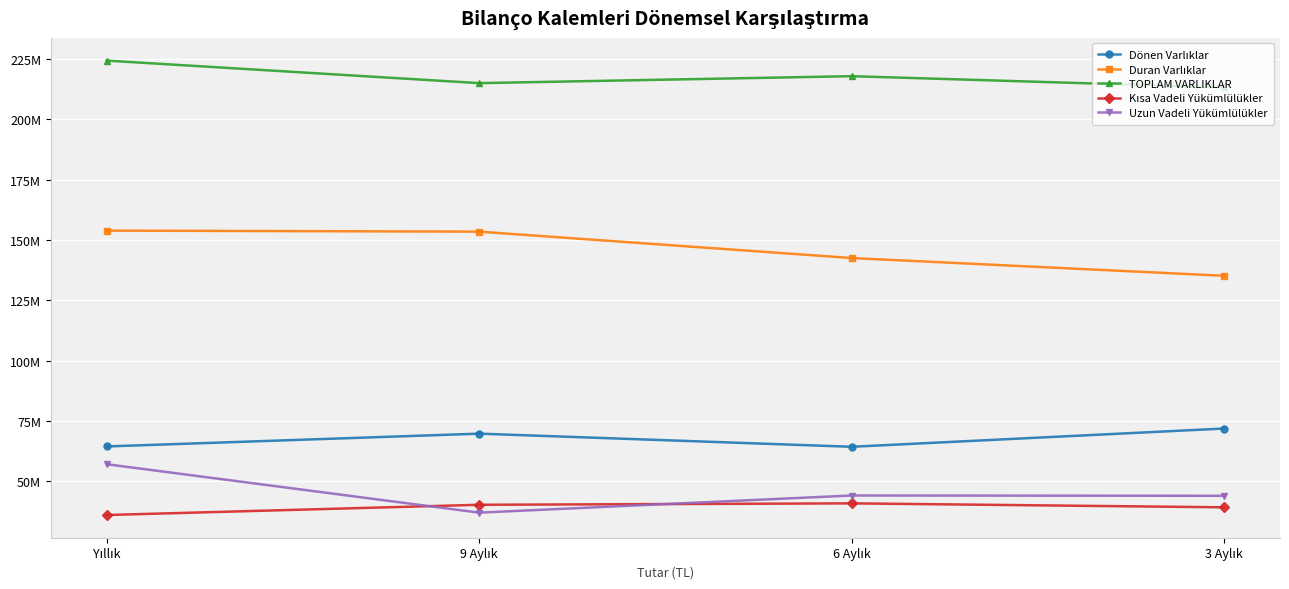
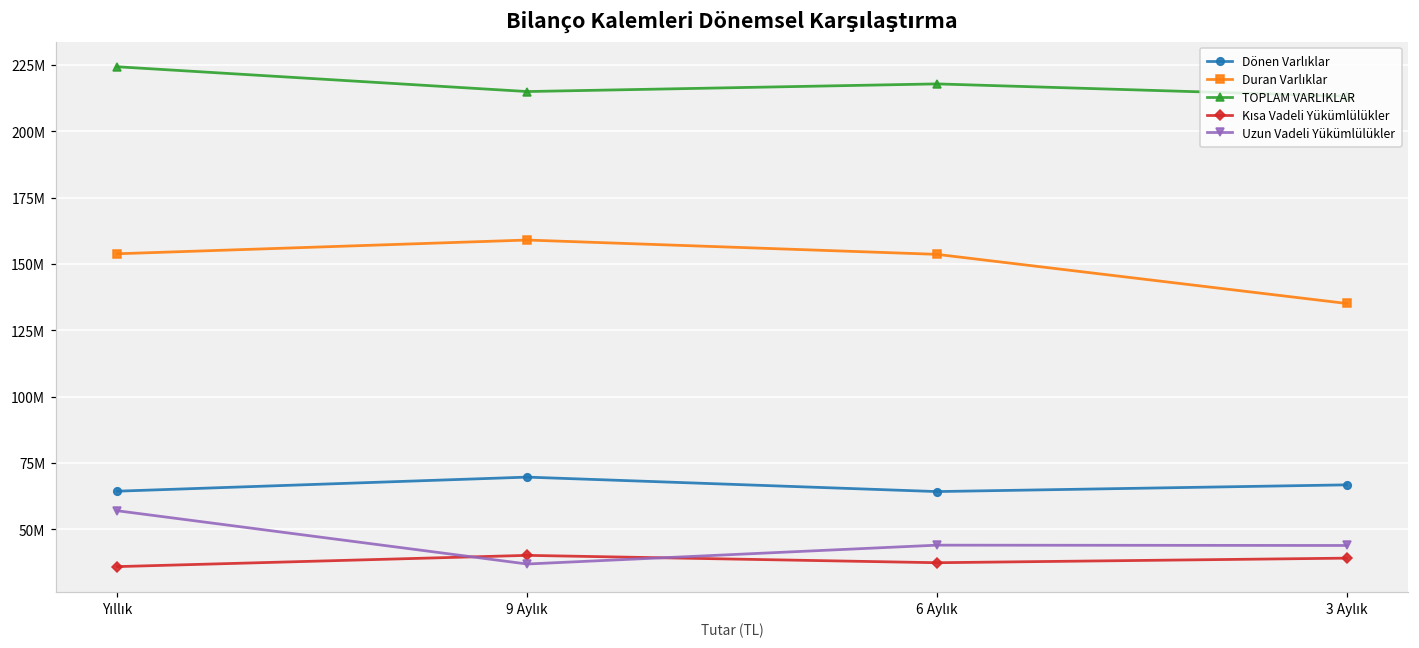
Duran Varlıklar, 9 Aylık: 153000000 -> 159000000
Duran Varlıklar, 6 Aylık: 142000000 -> 154000000
Kısa Vadeli Yükümlülükler, 6 Aylık: 41000000 -> 37000000
Dönen Varlıklar, 3 Aylık: 72000000 -> 67000000
